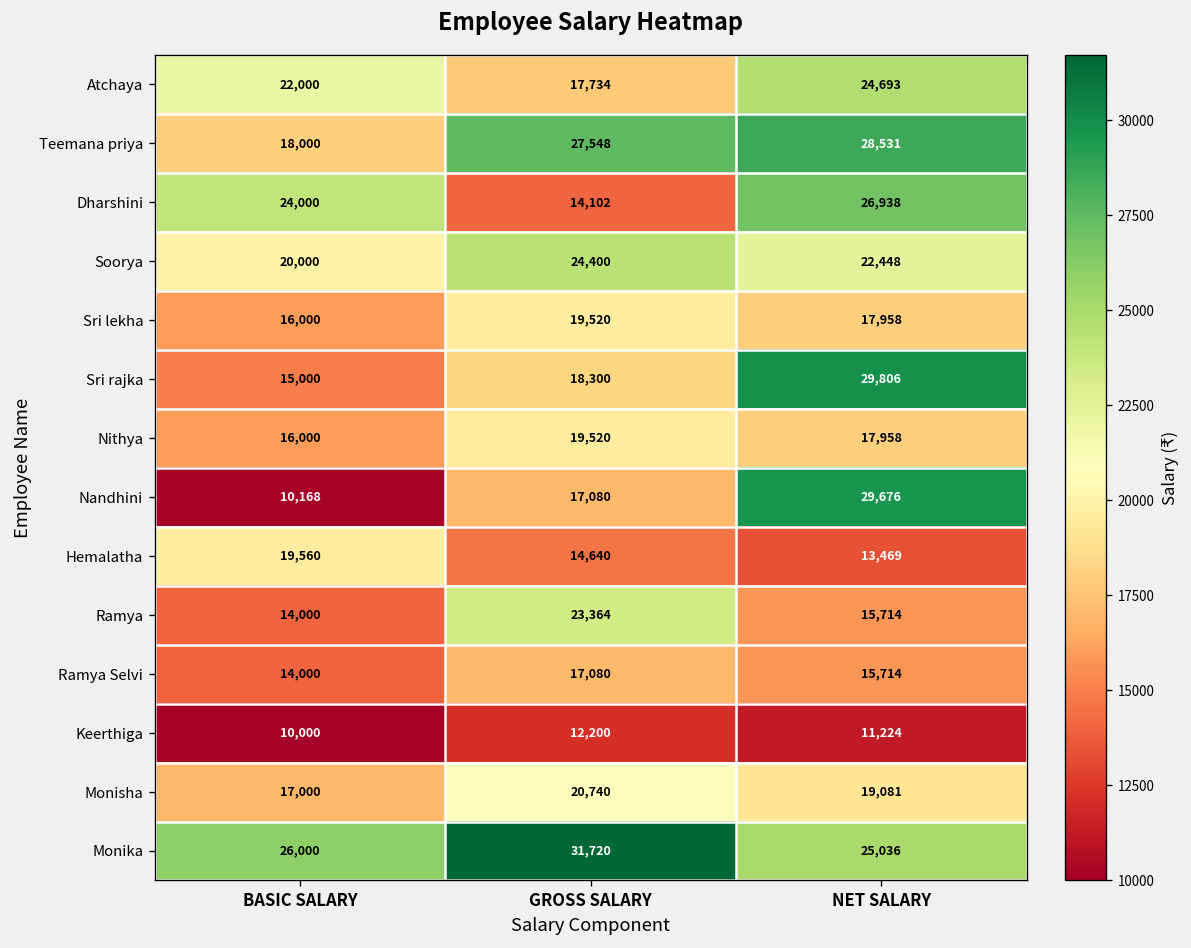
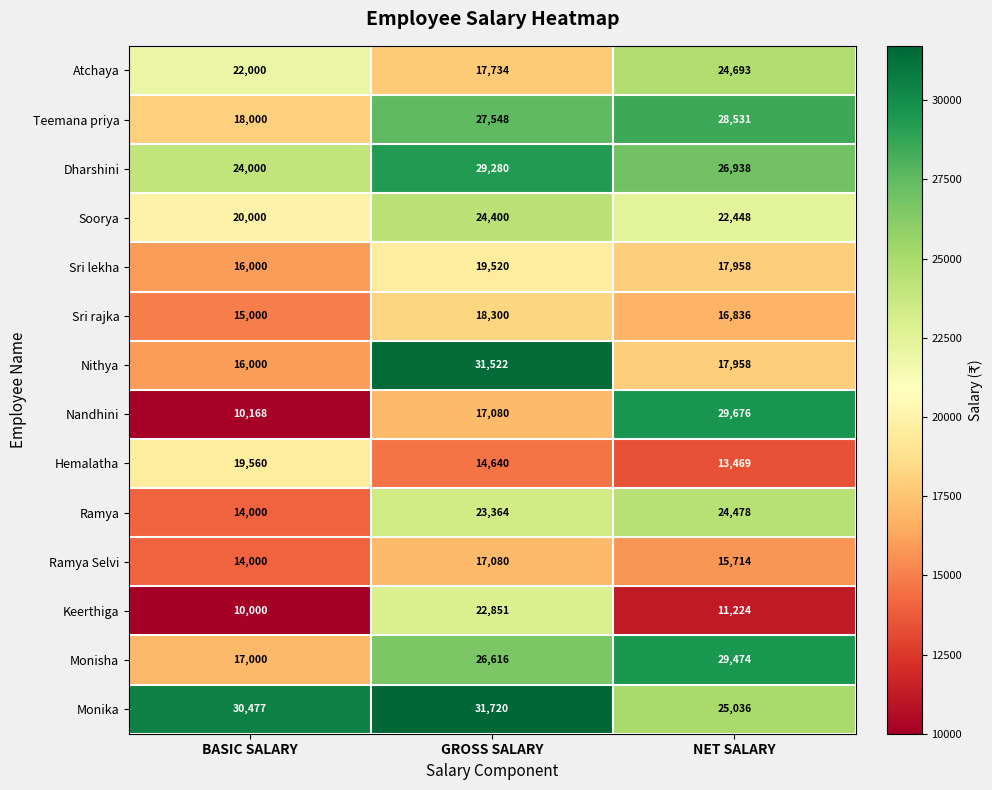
Dharshini, GROSS SALARY: 14,102 -> 29,280
Sri rajka, NET SALARY: 29,806 -> 16,836
Nithya, GROSS SALARY: 19,520 -> 31,522
Ramya, NET SALARY: 15,714 -> 24,478
Keerthiga, GROSS SALARY: 12,200 -> 22,851
Monisha, GROSS SALARY: 20,740 -> 26,616
Monisha, NET SALARY: 19,081 -> 29,474
Monika, BASIC SALARY: 26,000 -> 30,477
